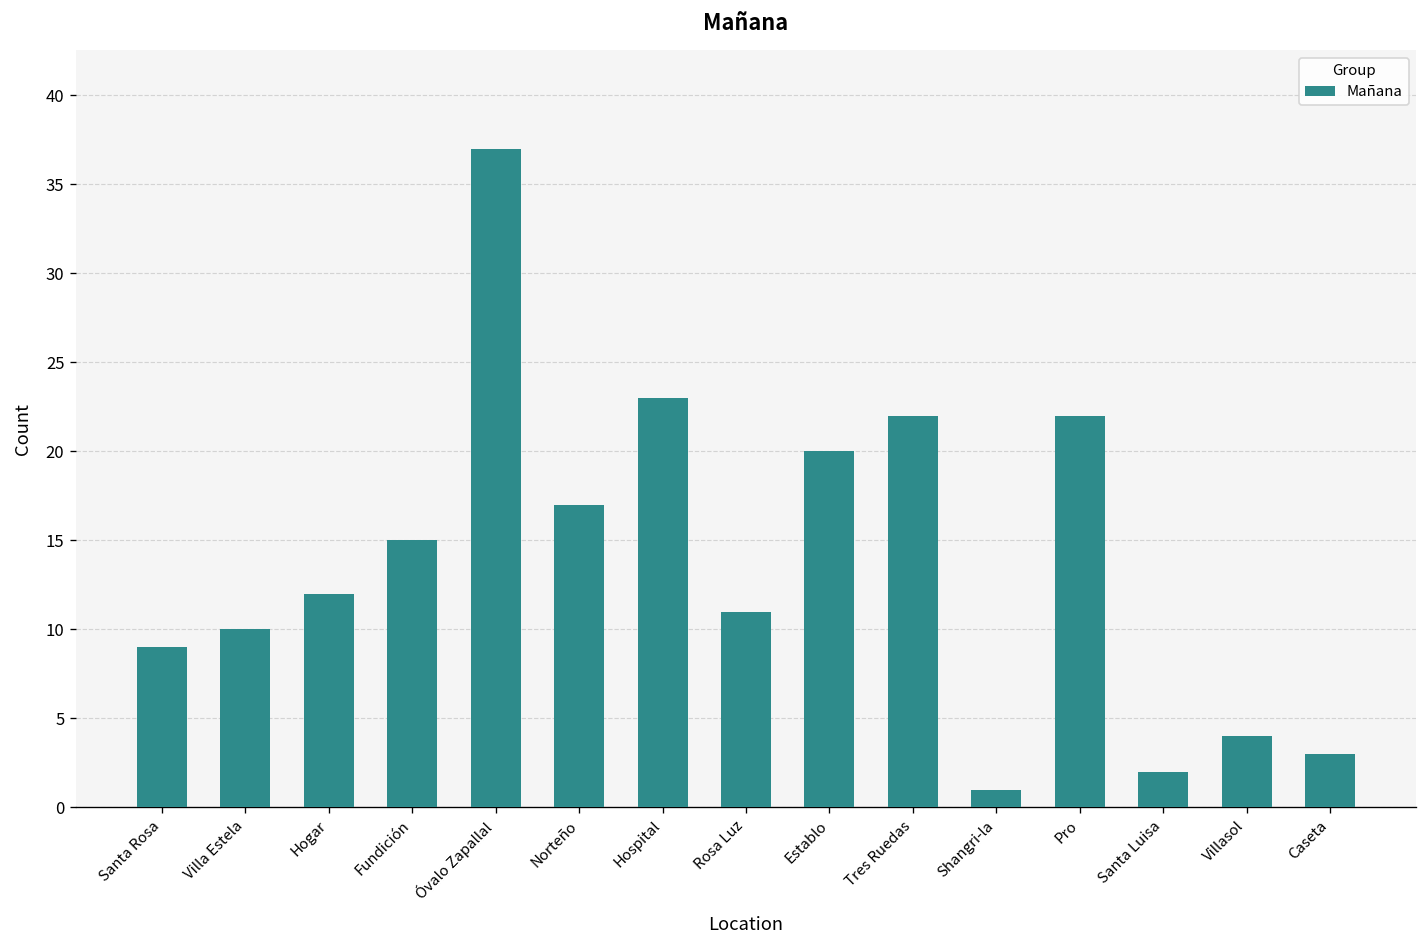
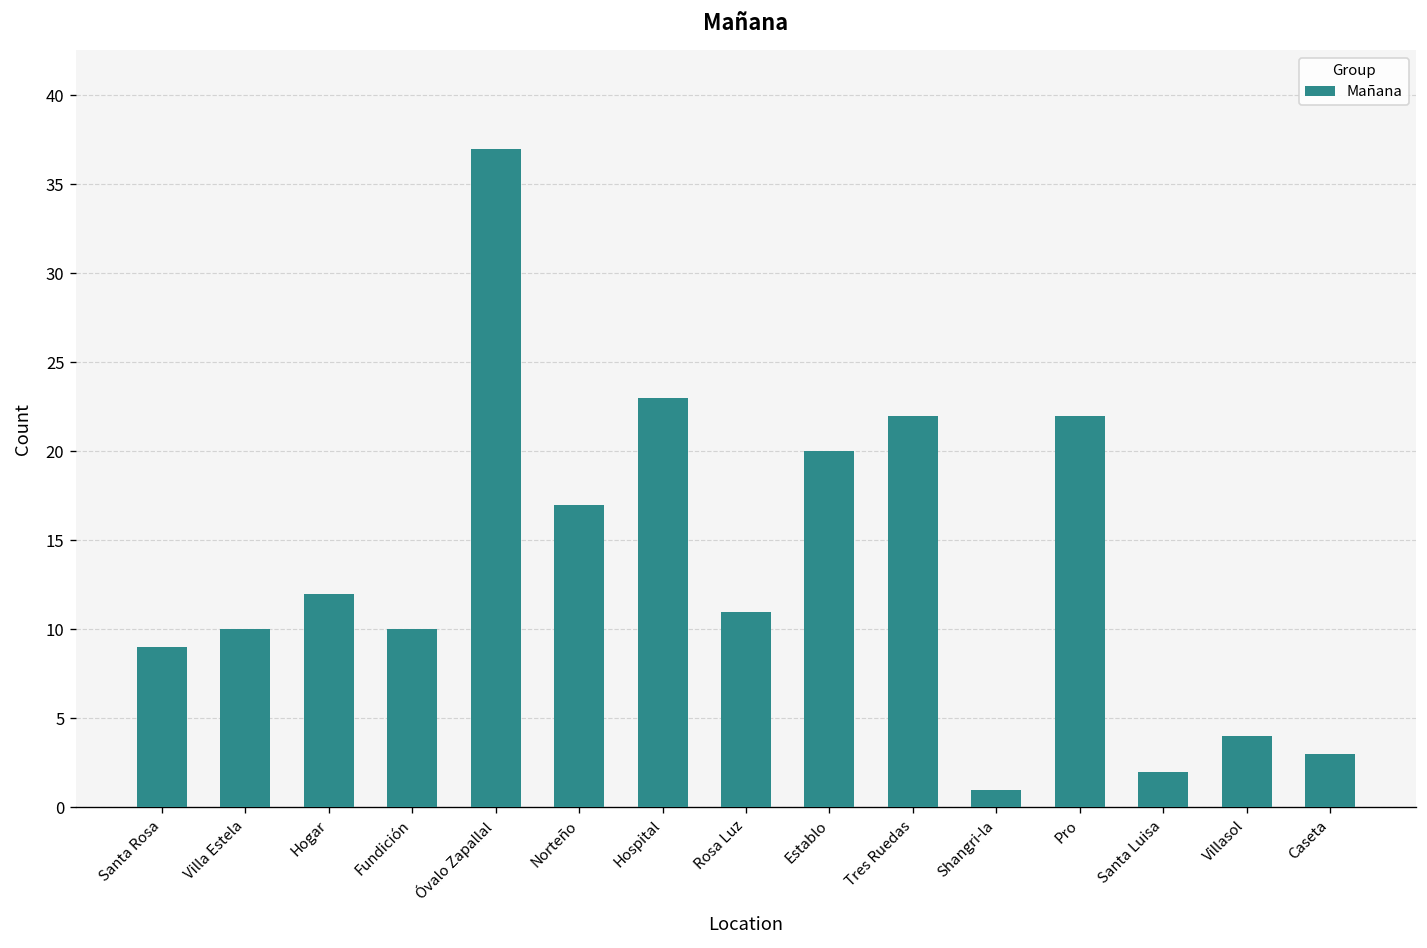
Fundición: 15 -> 10
